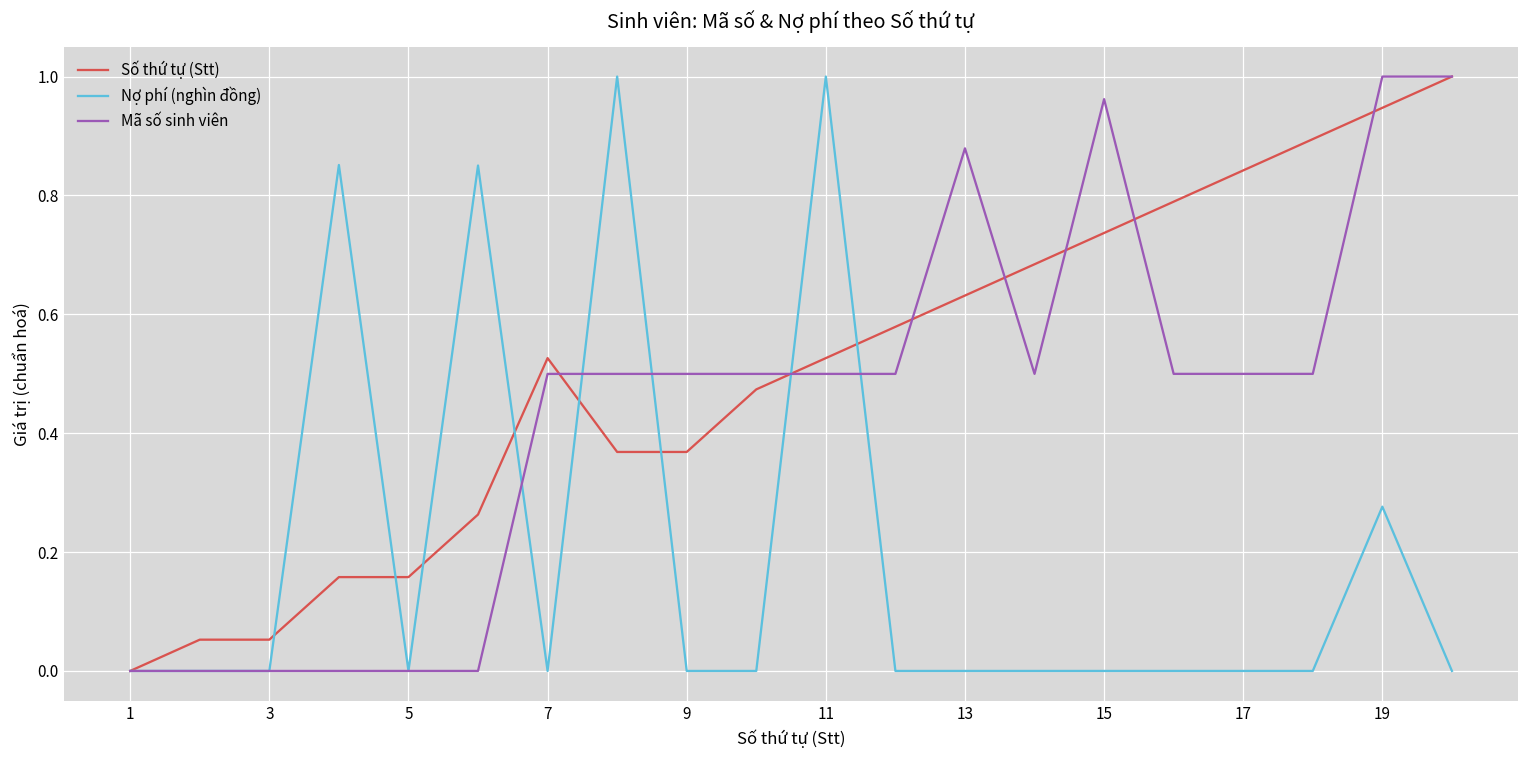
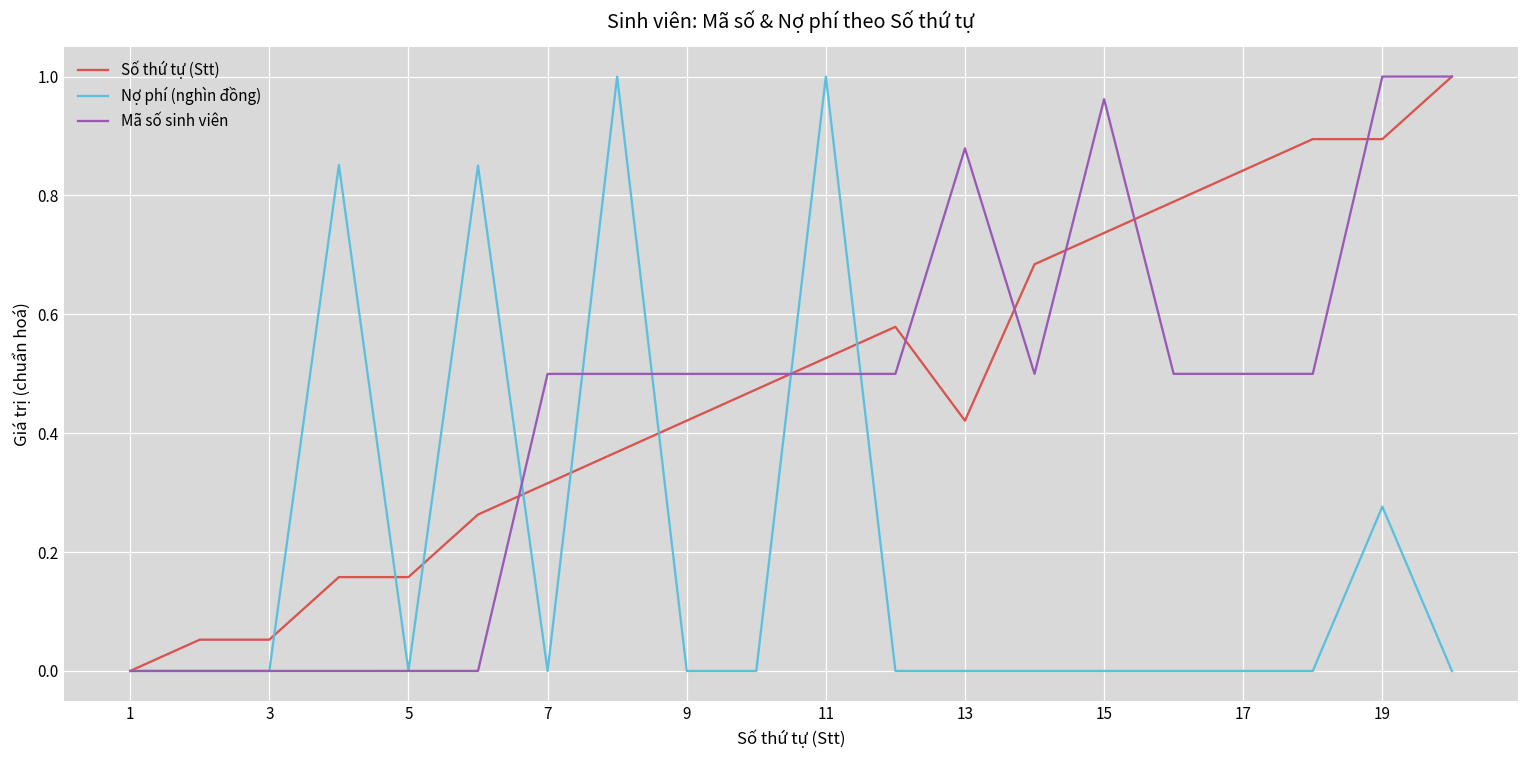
Số thứ tự (Stt), 7: 0.53 -> 0.32
Số thứ tự (Stt), 9: 0.37 -> 0.42
Số thứ tự (Stt), 13: 0.63 -> 0.42
Số thứ tự (Stt), 19: 0.95 -> 0.89
